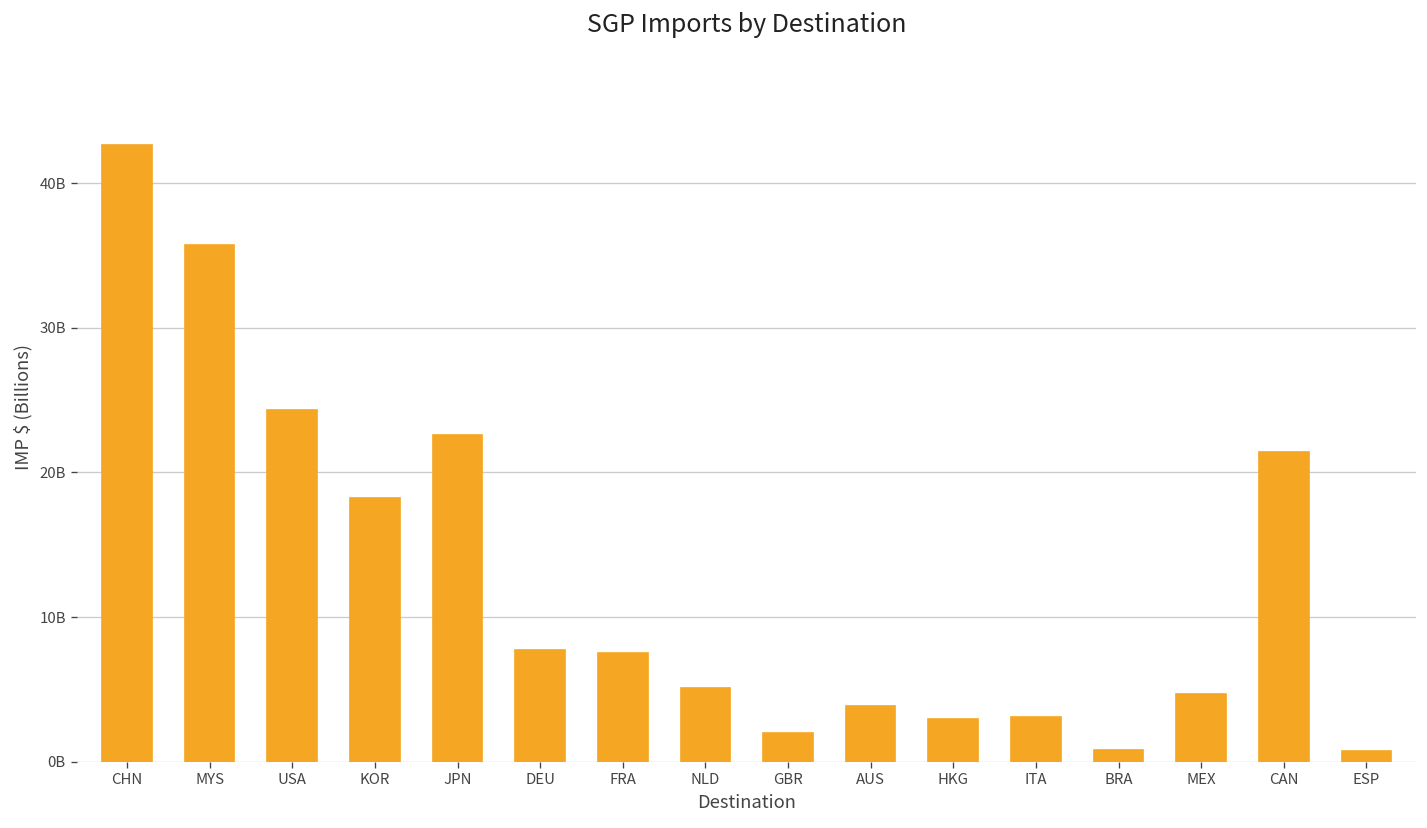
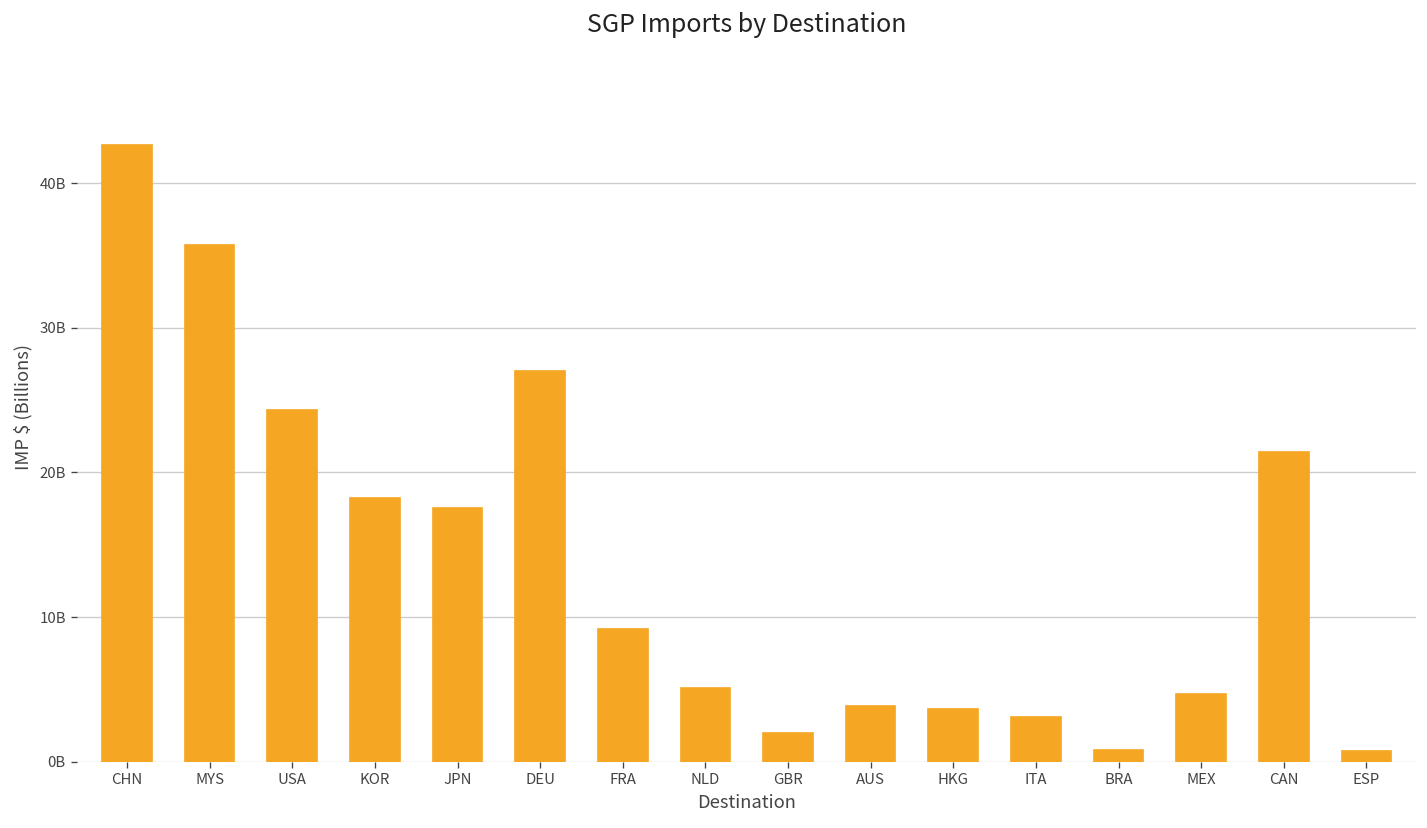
JPN: 22600000000 -> 17500000000
DEU: 7800000000 -> 27000000000
FRA: 7500000000 -> 9200000000
HKG: 3000000000 -> 3700000000
